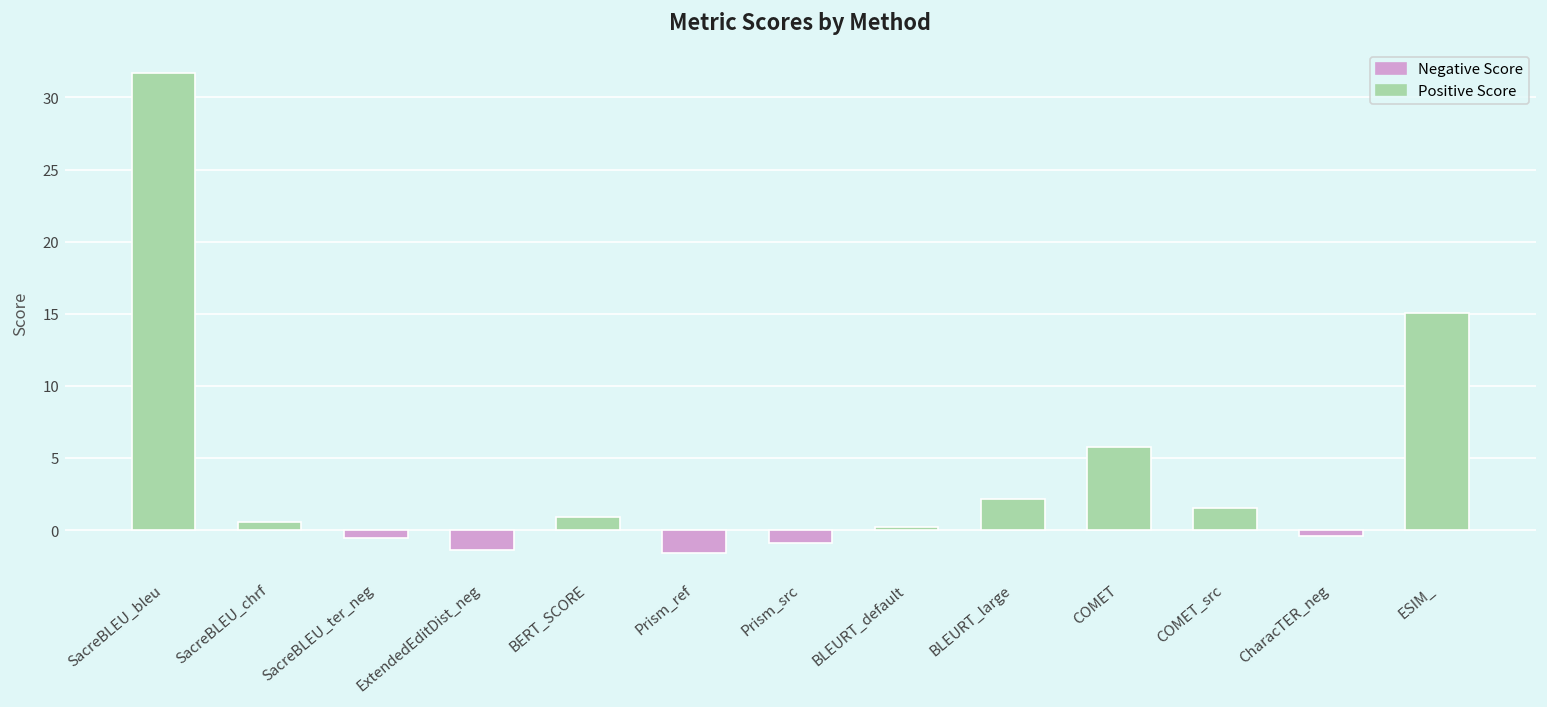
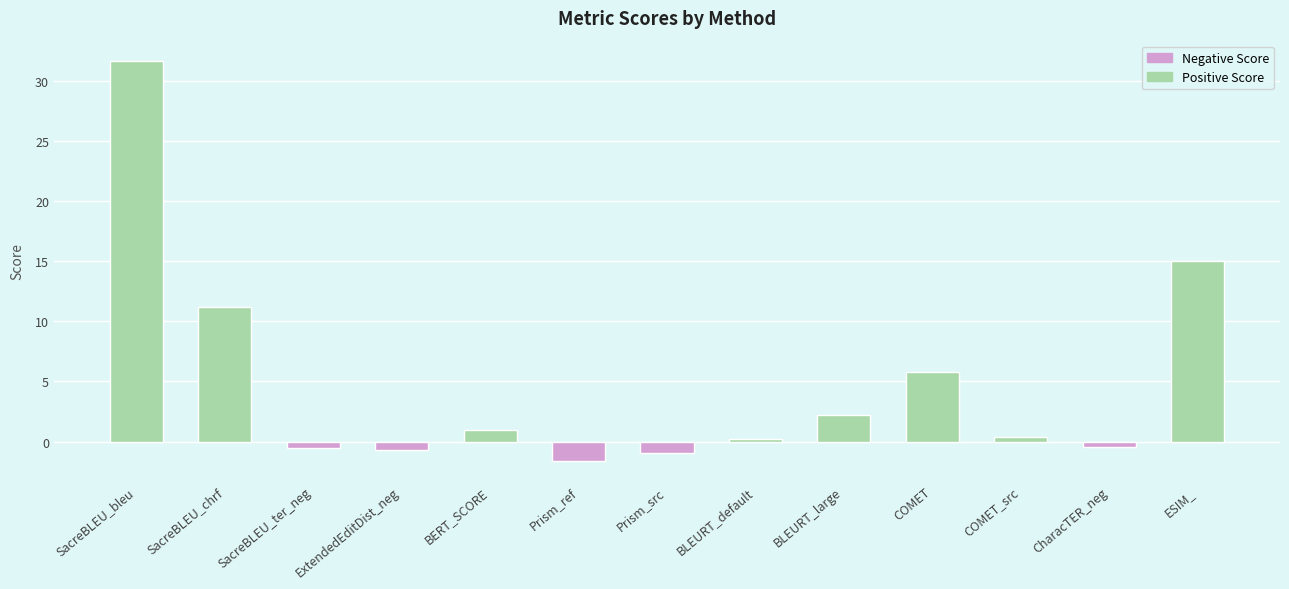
SacreBLEU_chrf: 0.6 -> 11.2
ExtendedEditDist_neg: -1.4 -> -0.7
COMET_src: 1.5 -> 0.4
